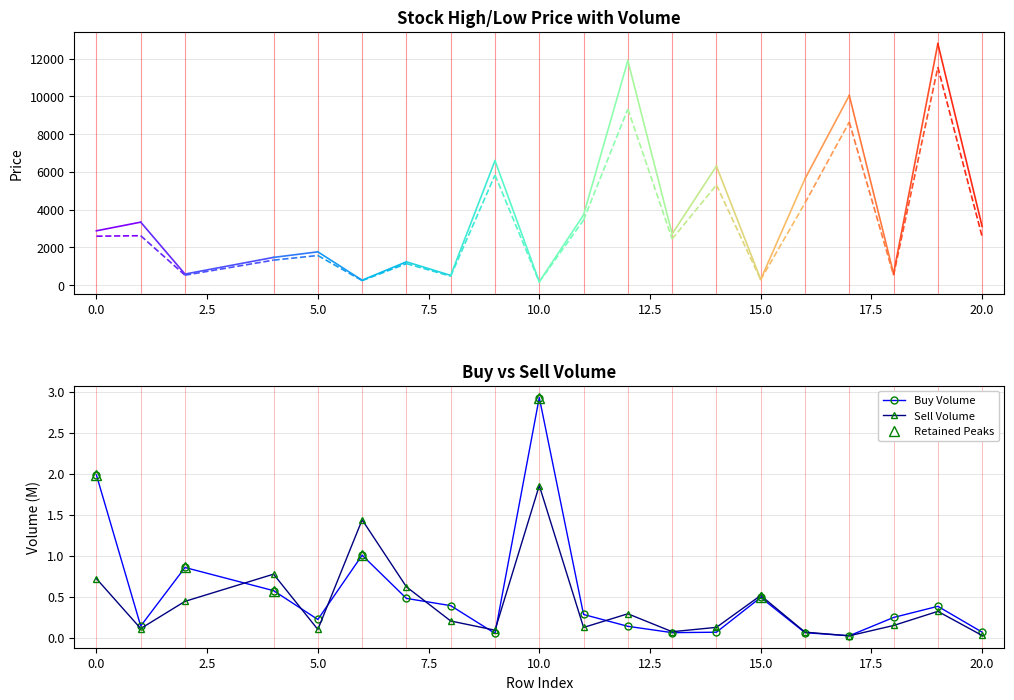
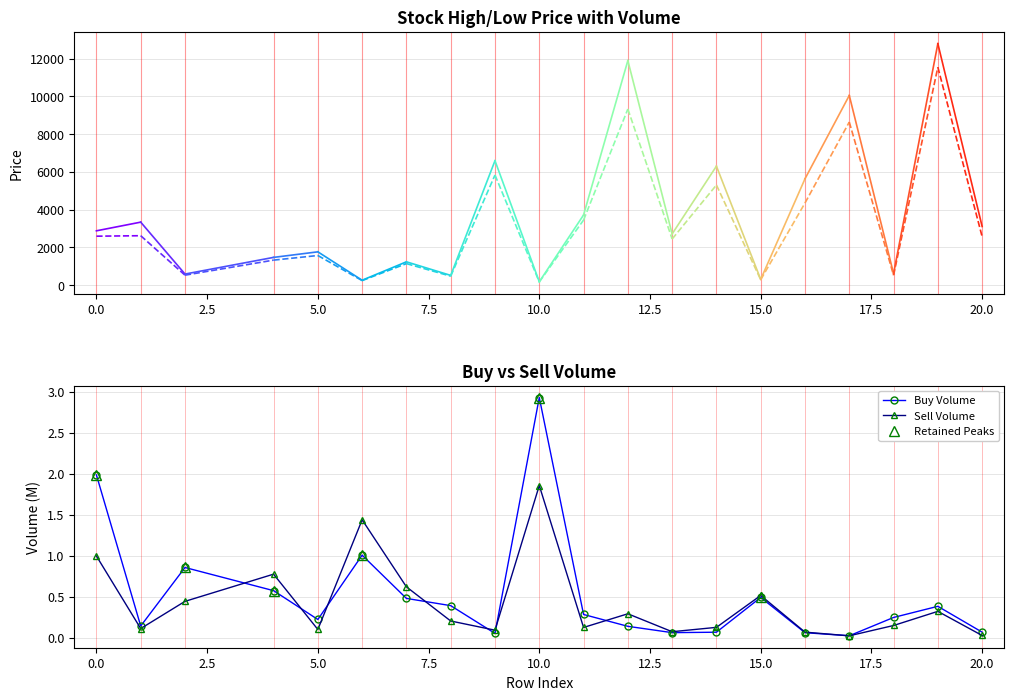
Buy vs Sell Volume, Sell Volume, 0.0: 0.7 -> 1.0
